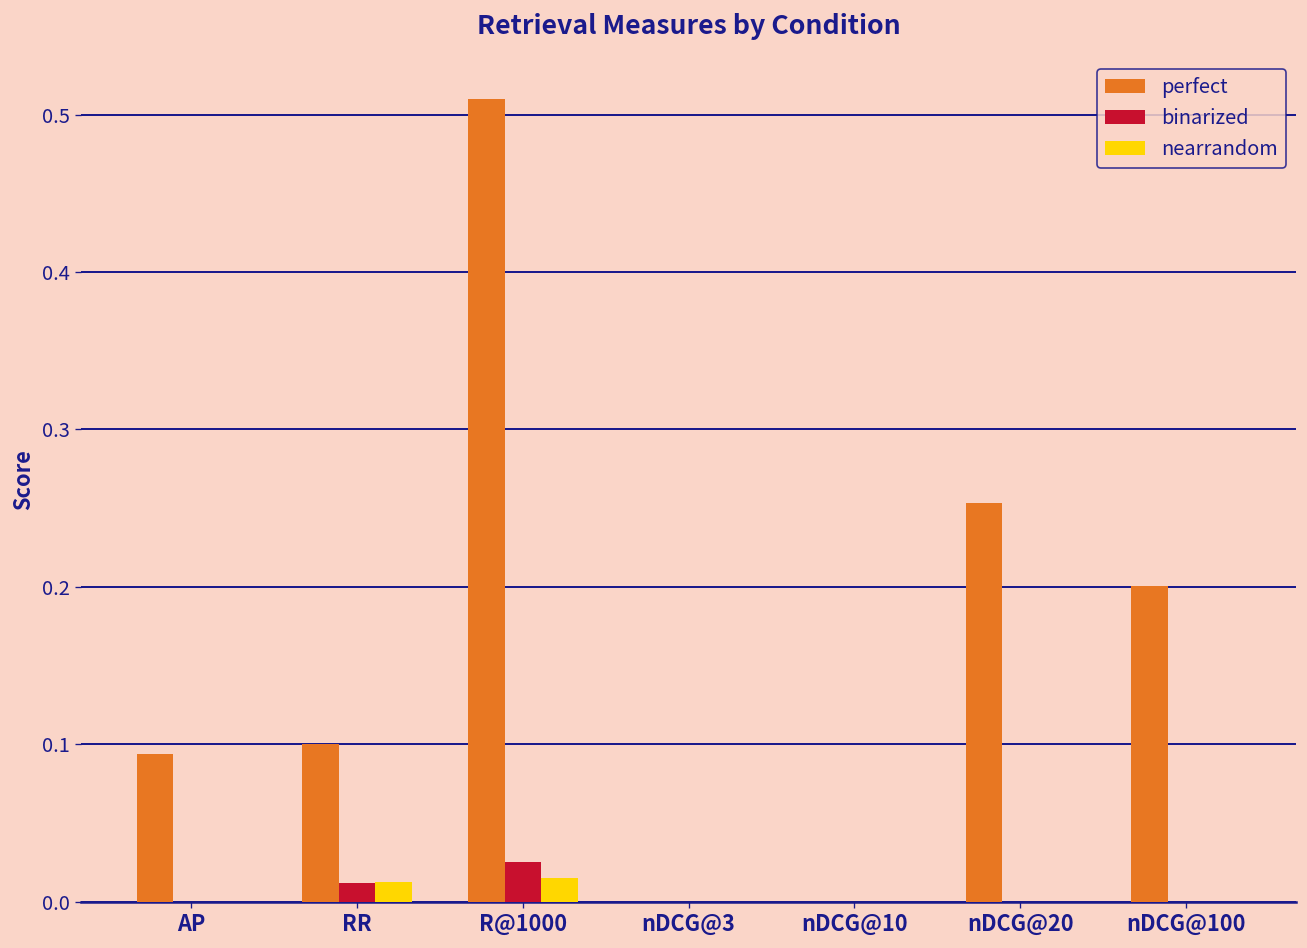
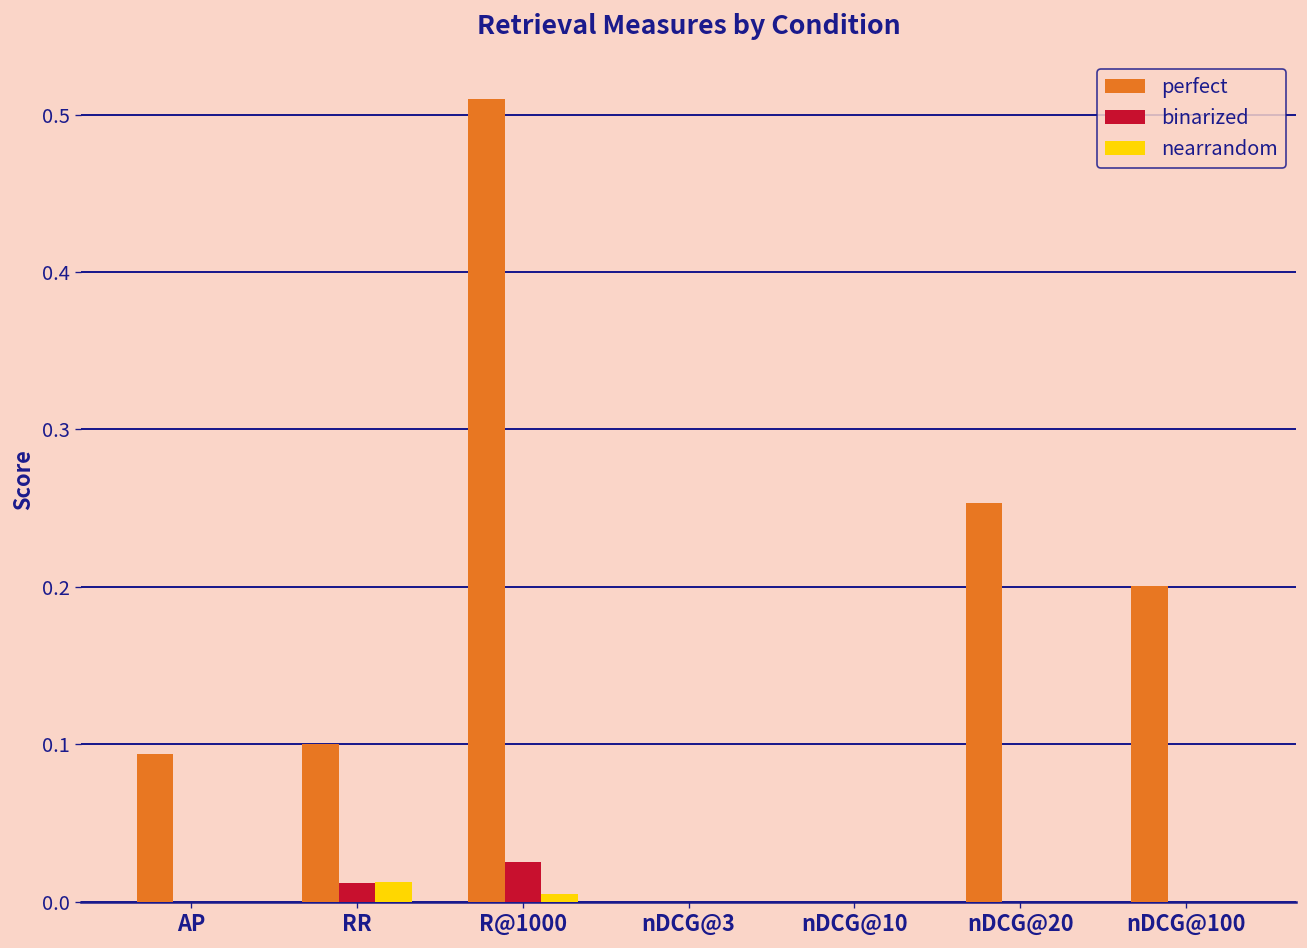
nearrandom, R@1000: 0.015 -> 0.005
